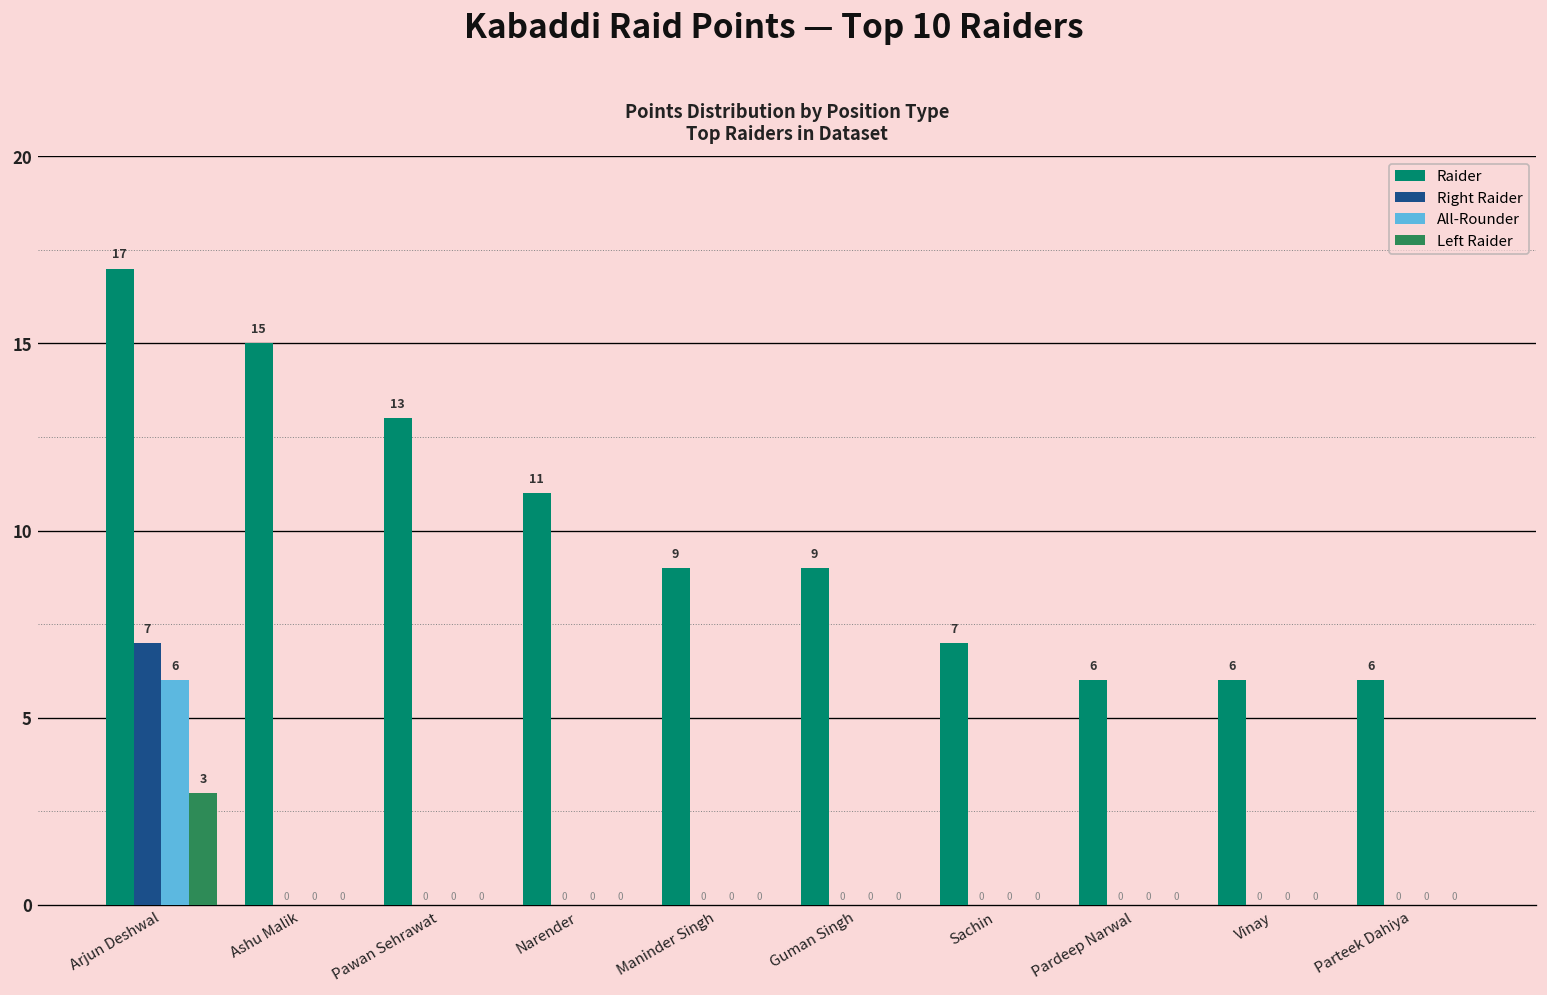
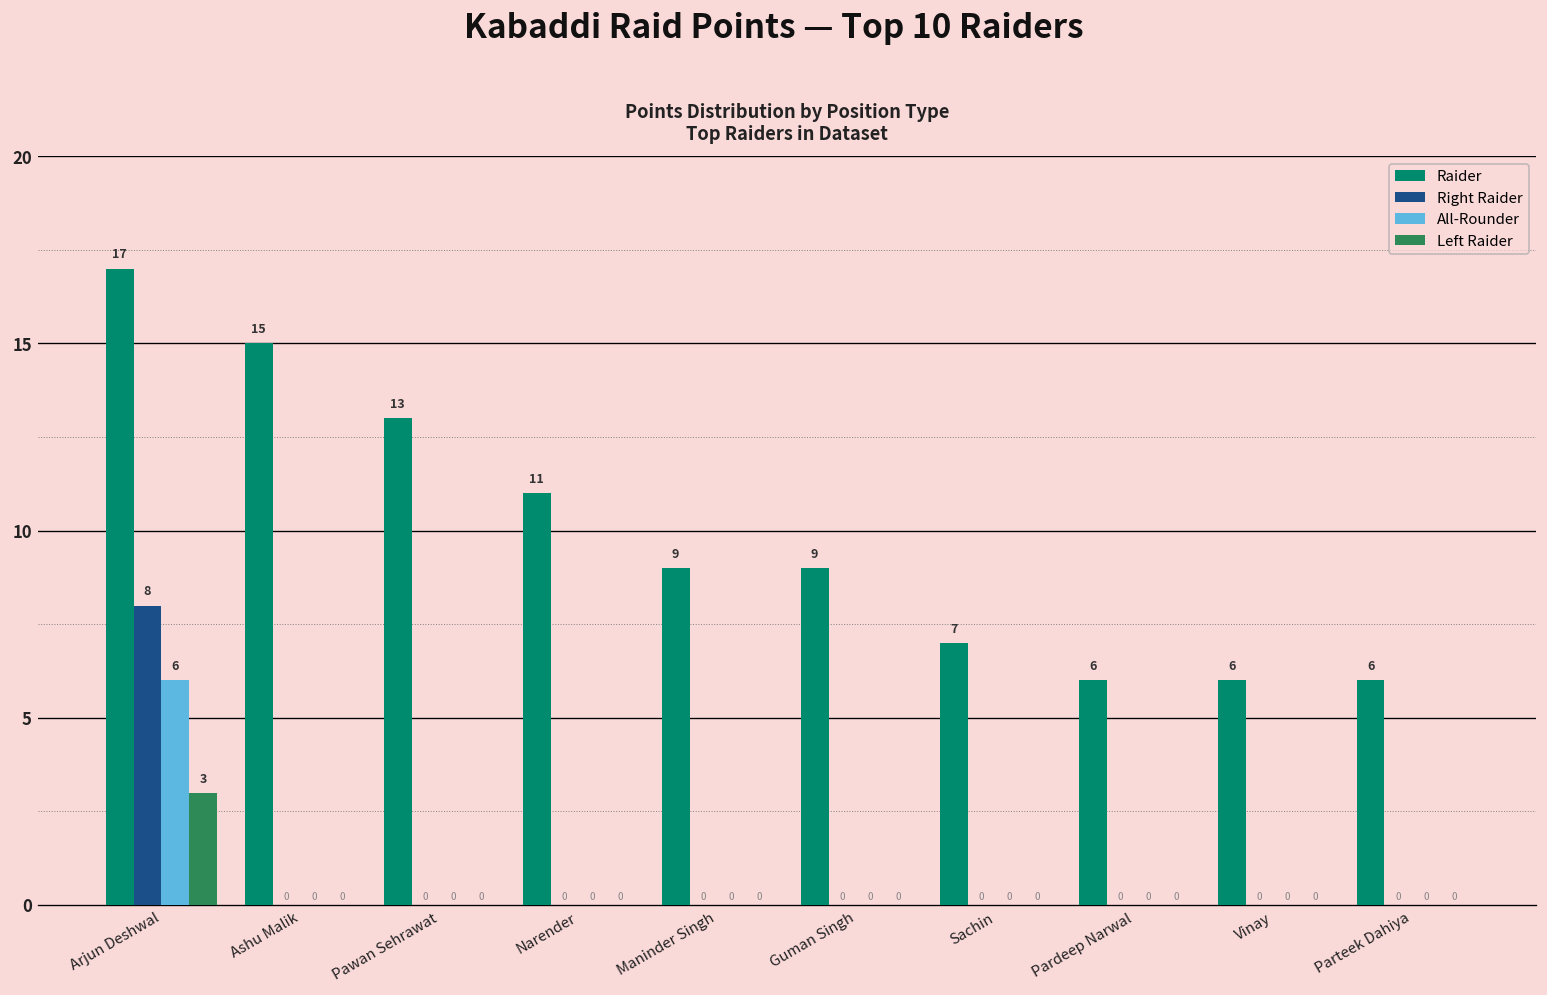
Right Raider, Arjun Deshwal: 7 -> 8
